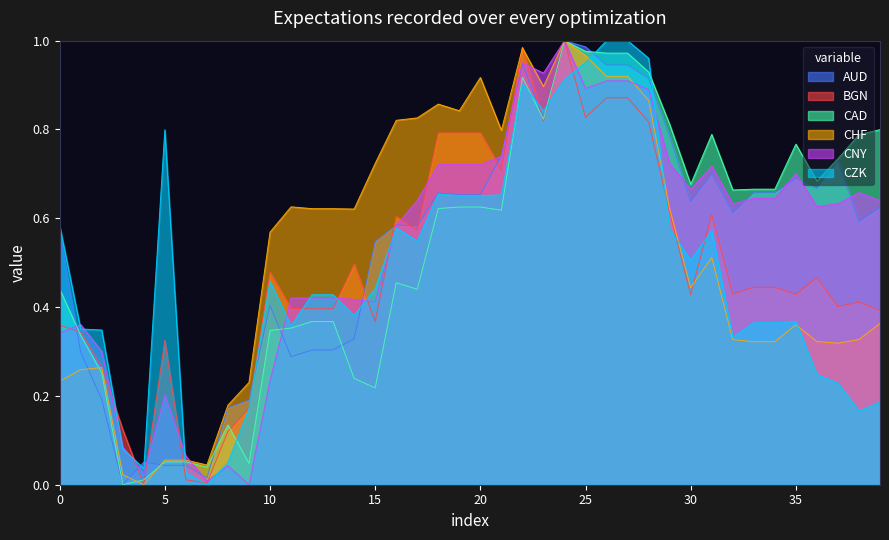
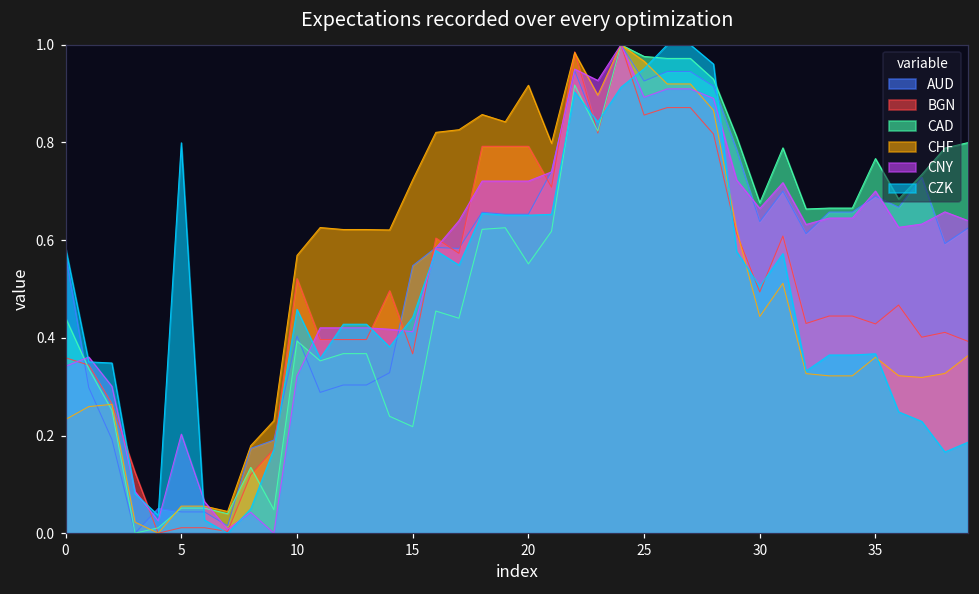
BGN, 5: 0.33 -> 0.01
BGN, 10: 0.48 -> 0.52
CAD, 10: 0.35 -> 0.39
CNY, 10: 0.23 -> 0.32
CAD, 20: 0.63 -> 0.55
AUD, 25: 0.99 -> 0.93
BGN, 25: 0.83 -> 0.86
BGN, 30: 0.43 -> 0.49
